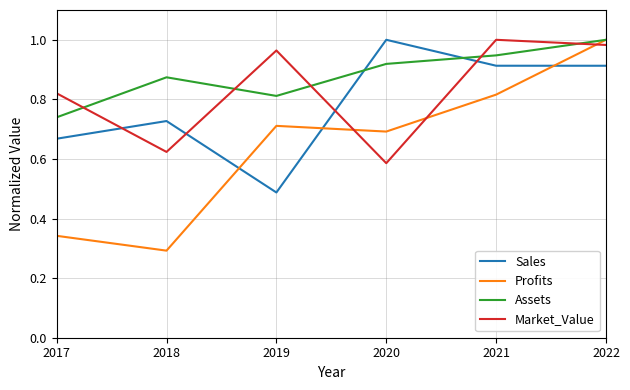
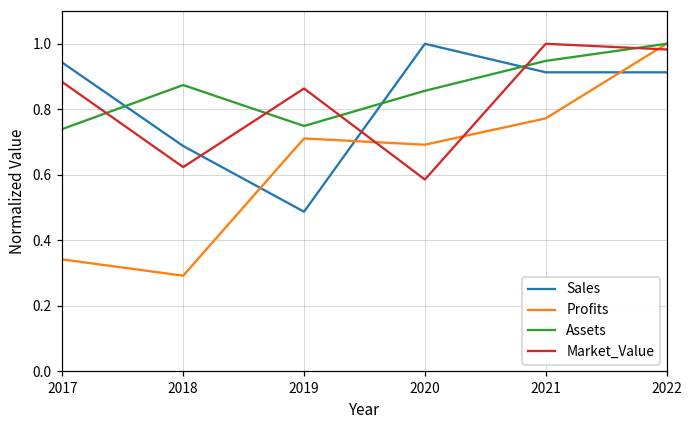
Sales, 2017: 0.67 -> 0.94
Market_Value, 2017: 0.82 -> 0.88
Sales, 2018: 0.73 -> 0.69
Assets, 2019: 0.81 -> 0.75
Market_Value, 2019: 0.96 -> 0.86
Assets, 2020: 0.92 -> 0.86
Profits, 2021: 0.82 -> 0.77
